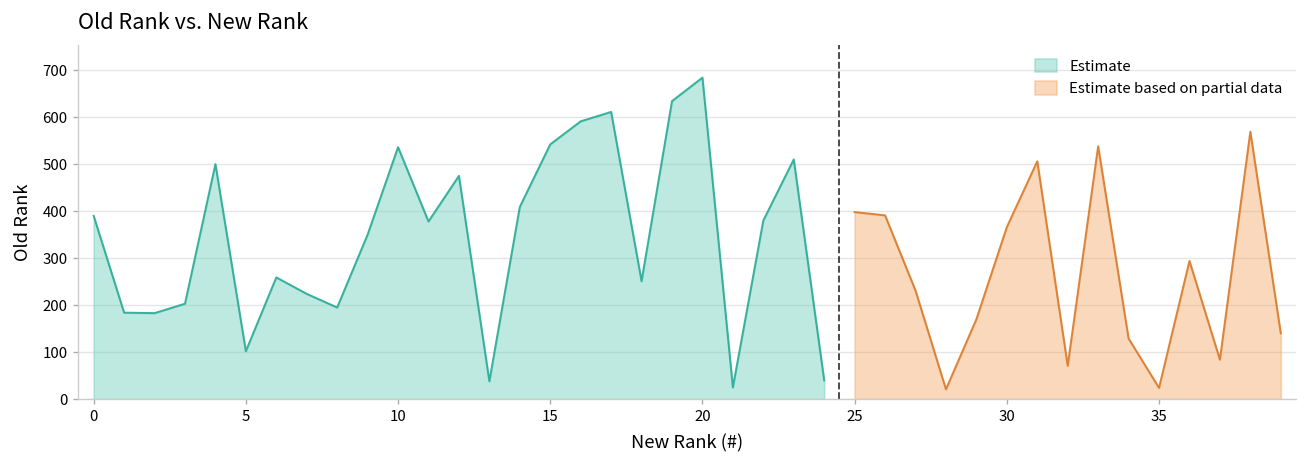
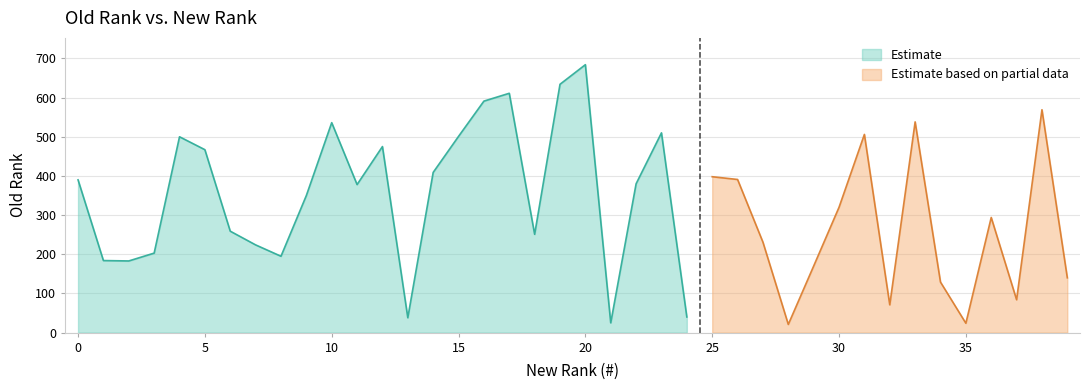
Estimate, 5: 100 -> 470
Estimate, 15: 540 -> 500
Estimate based on partial data, 30: 370 -> 320
